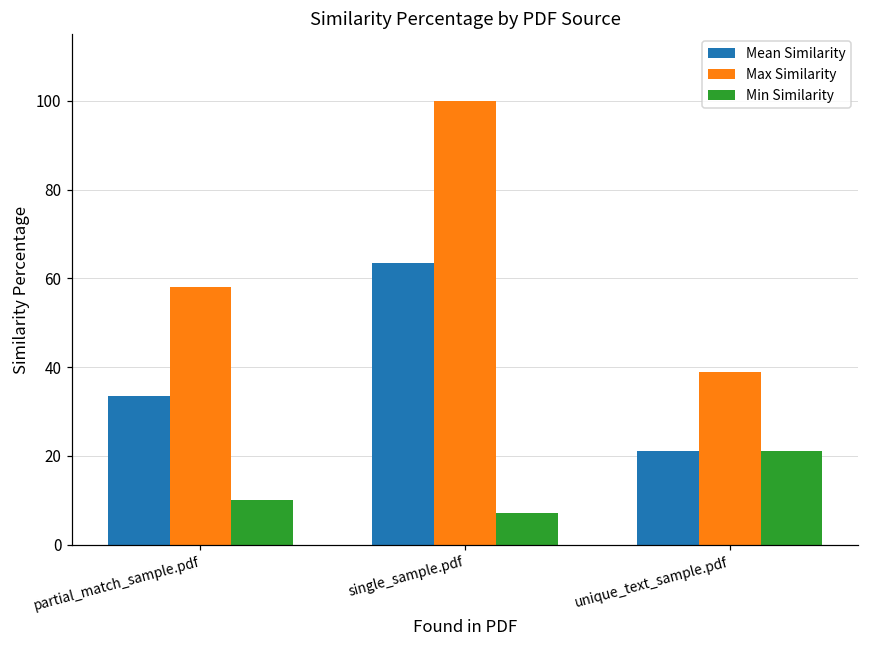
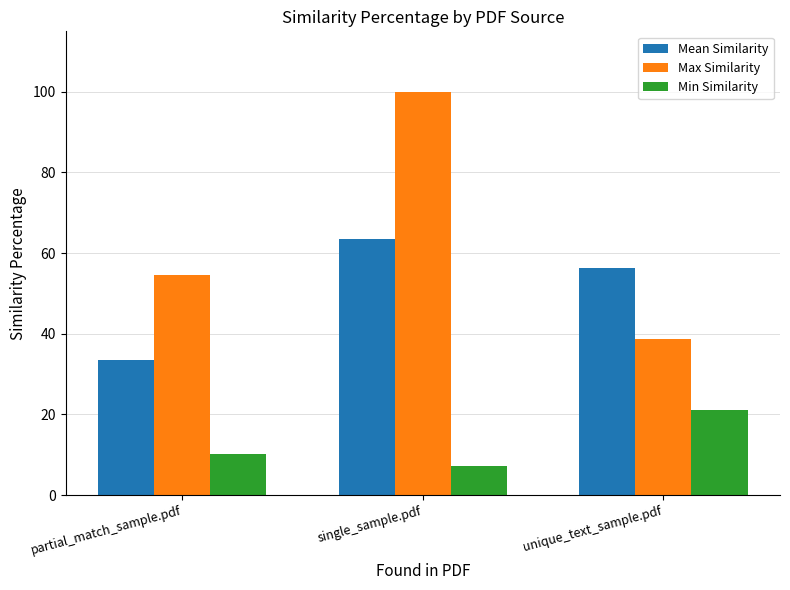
Max Similarity, partial_match_sample.pdf: 58 -> 55
Mean Similarity, unique_text_sample.pdf: 21 -> 56
